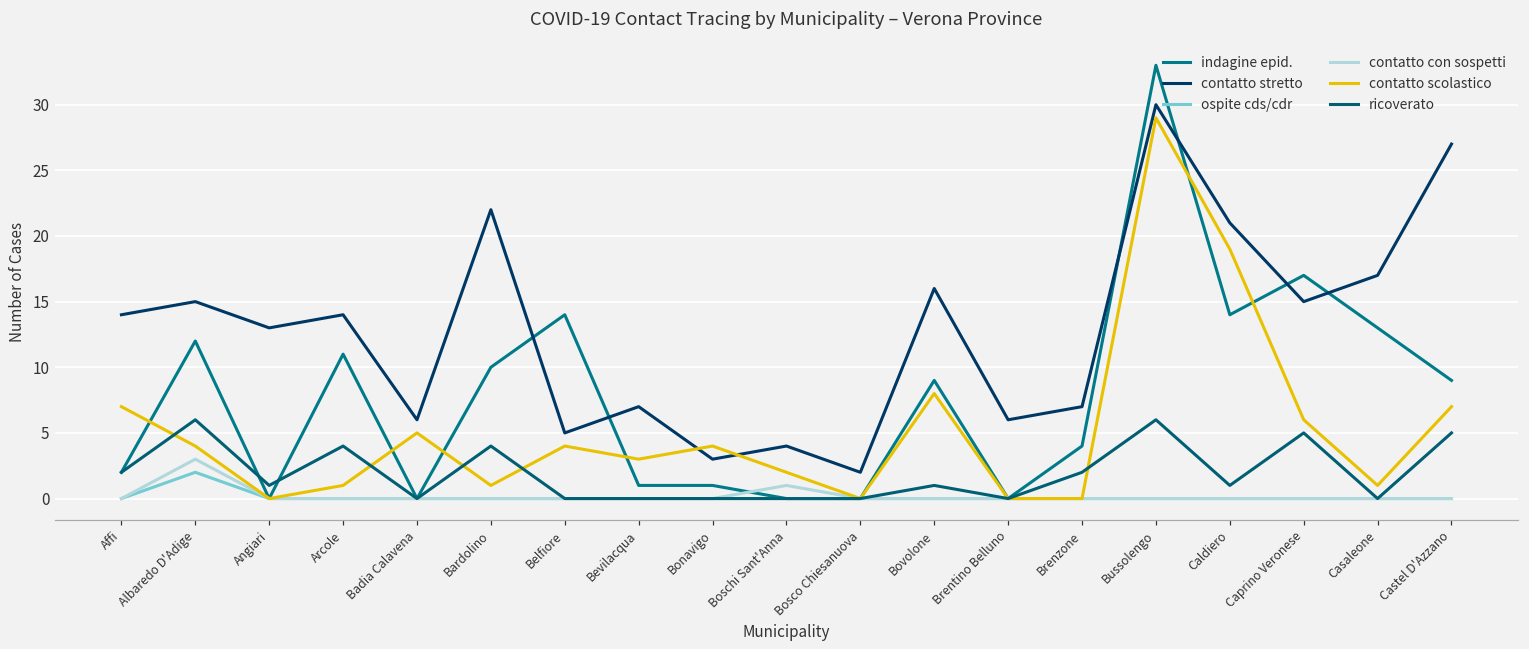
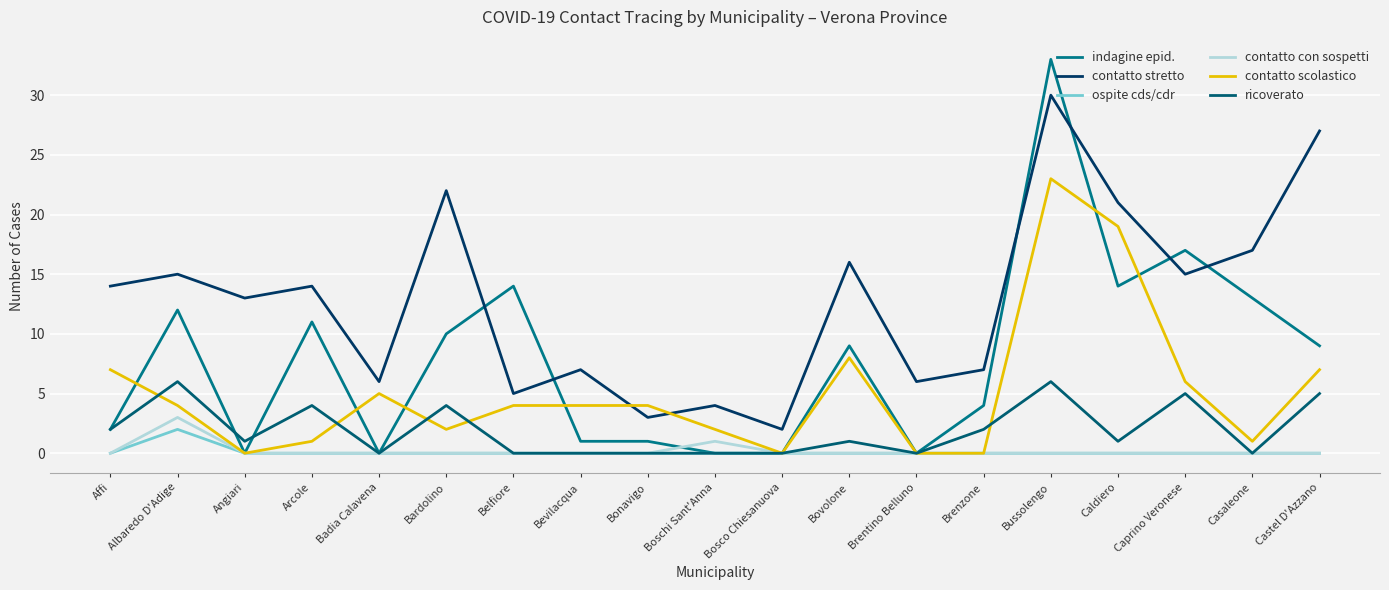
contatto scolastico, Bardolino: 1 -> 2
contatto scolastico, Bevilacqua: 3 -> 4
contatto scolastico, Bussolengo: 29 -> 23
